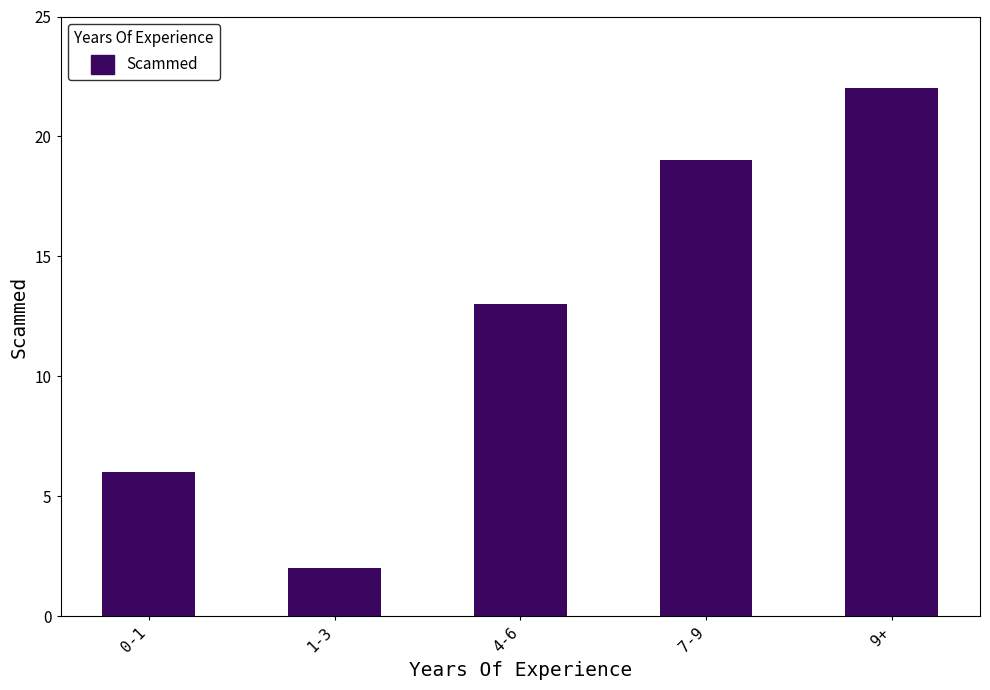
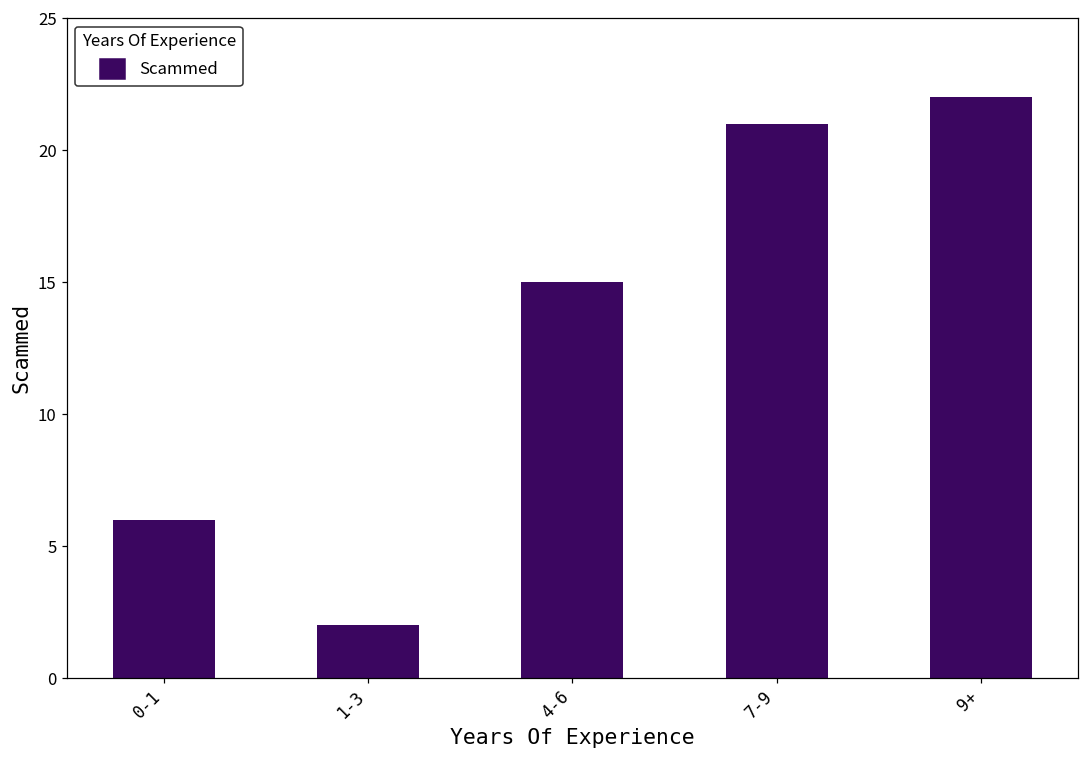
4-6: 13 -> 15
7-9: 19 -> 21
